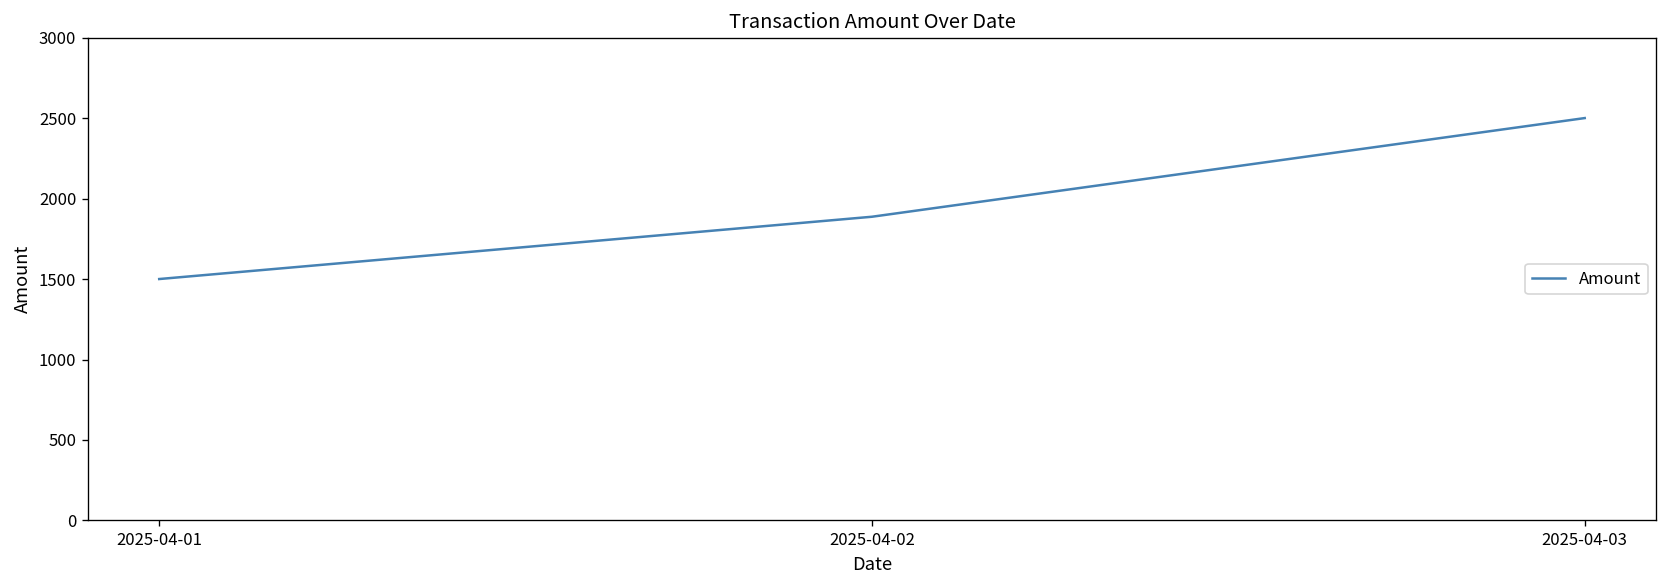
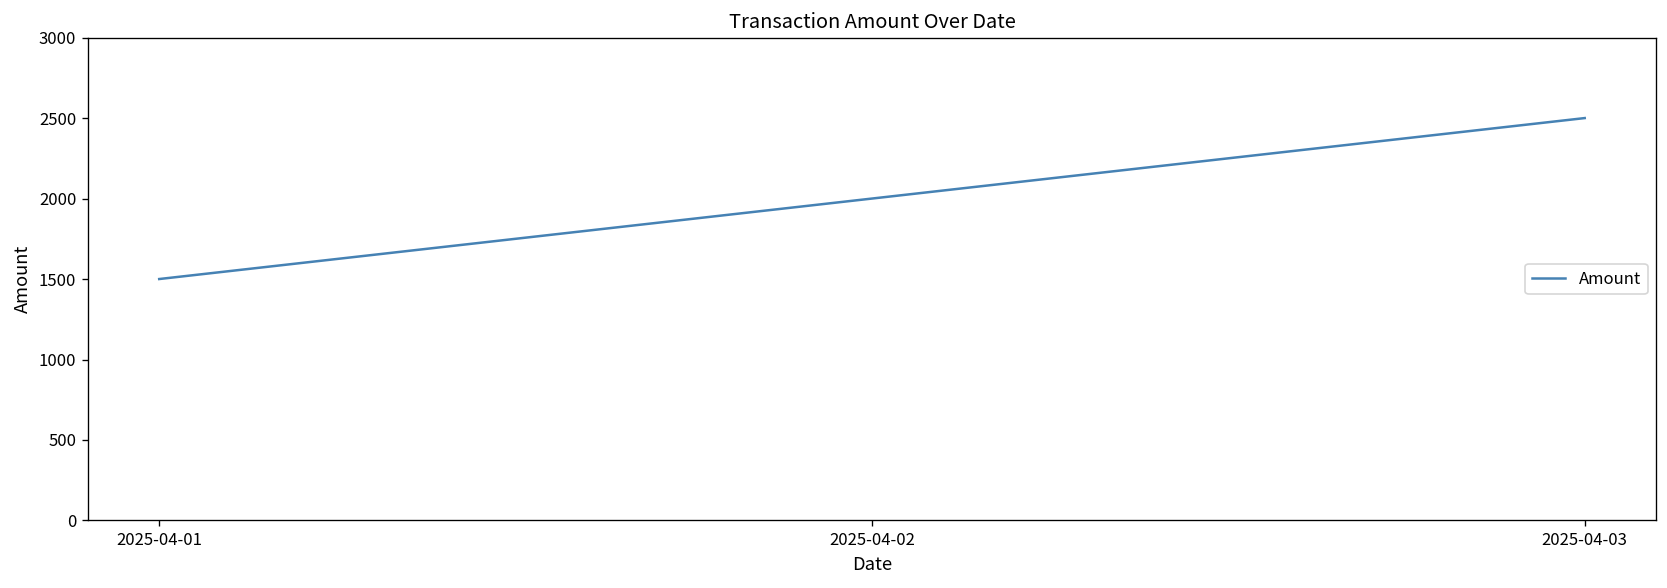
2025-04-02: 1890 -> 2000
